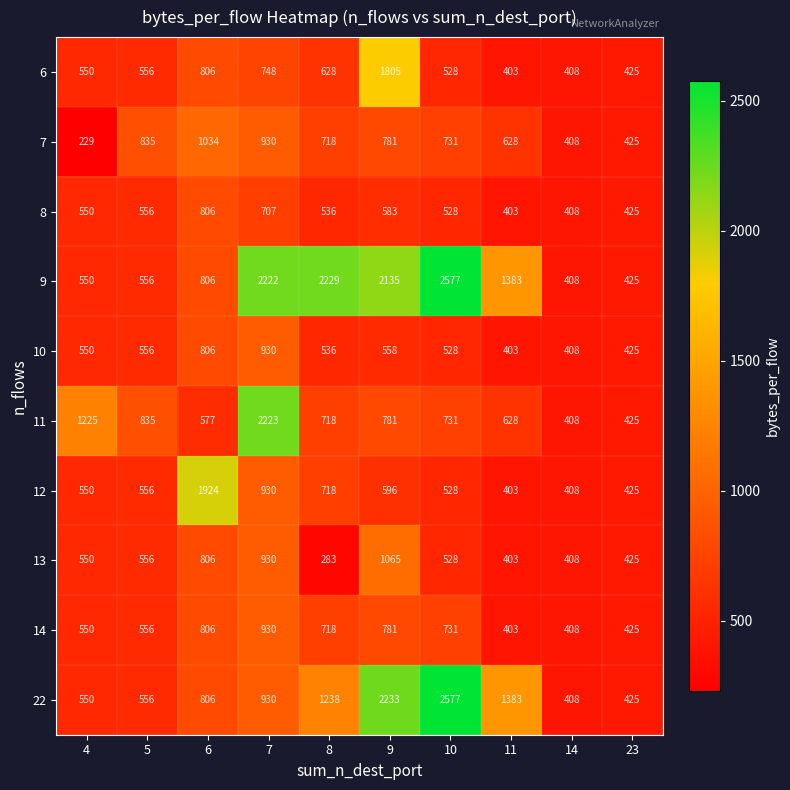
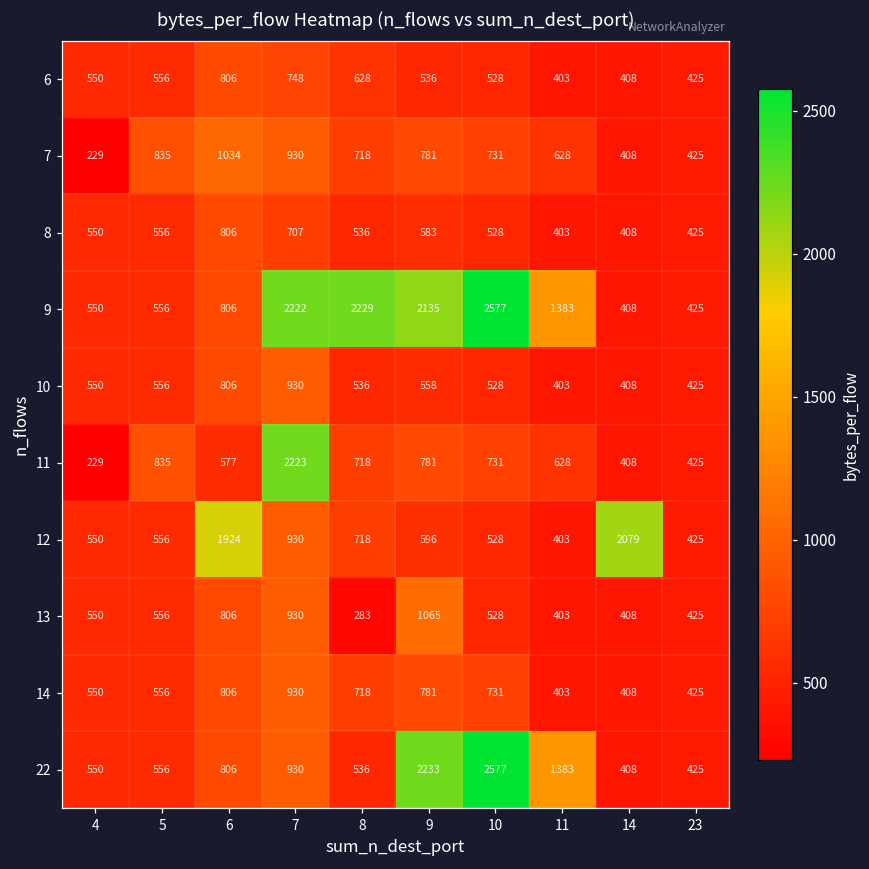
6, 9: 1805 -> 536
11, 4: 1225 -> 229
12, 14: 408 -> 2079
22, 8: 1238 -> 536
